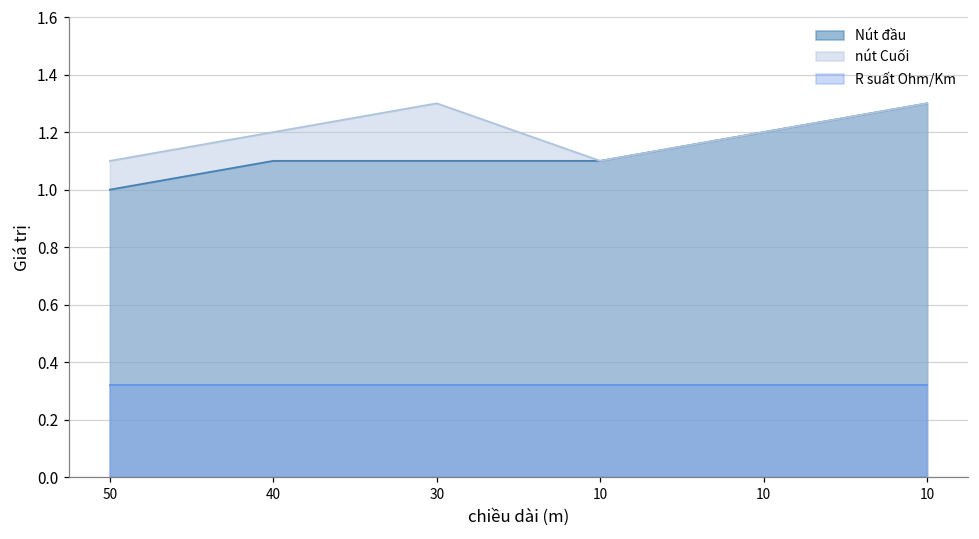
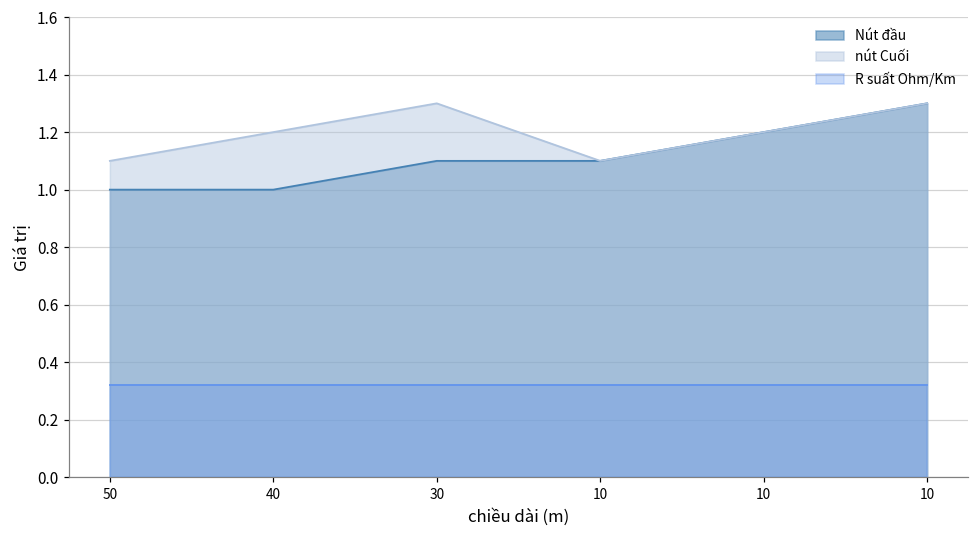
Nút đầu, 40: 1.1 -> 1.0
